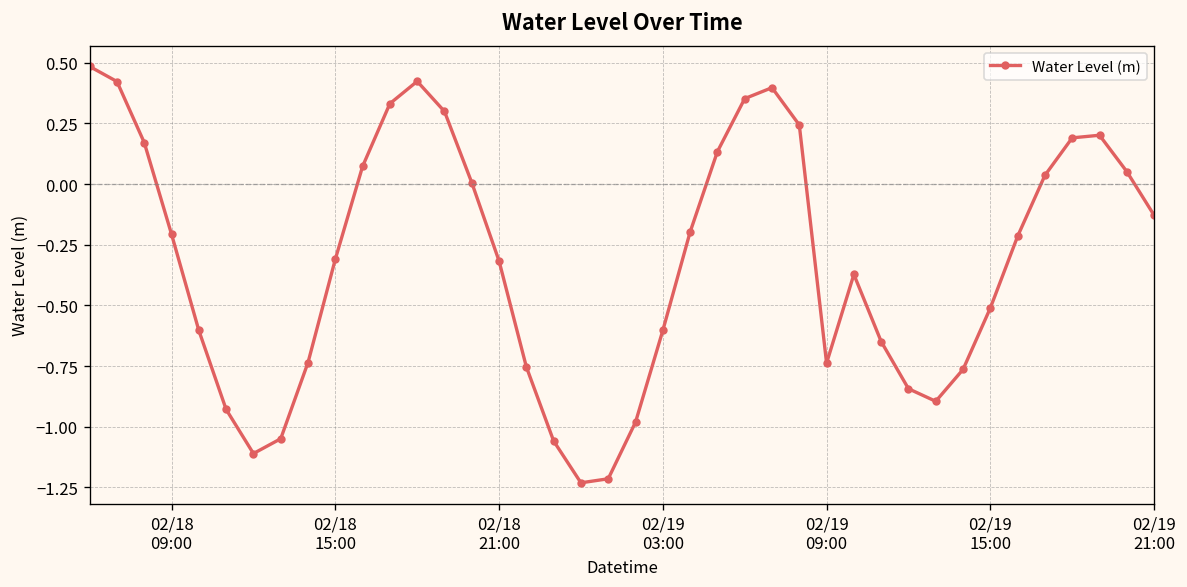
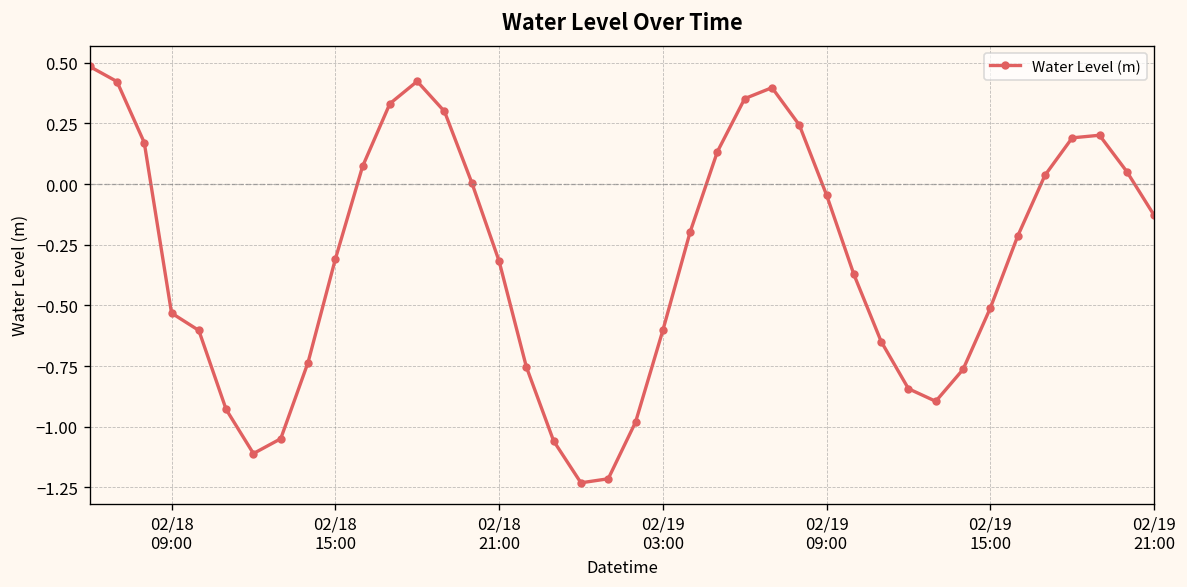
02/18 09:00: -0.21 -> -0.53
02/19 09:00: -0.74 -> -0.05
